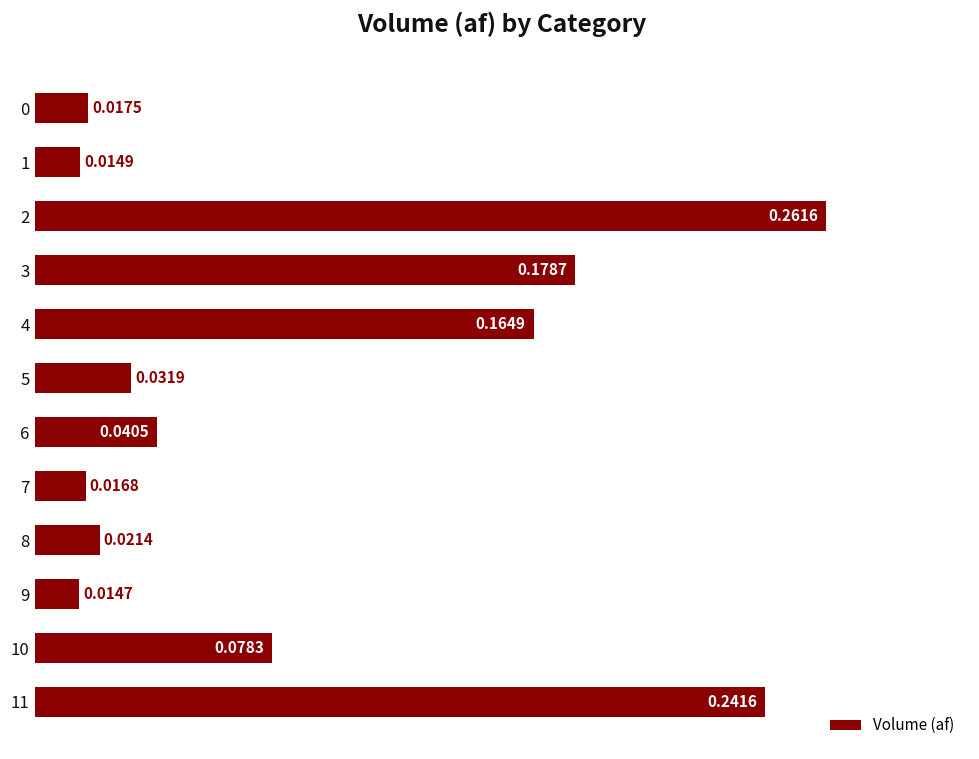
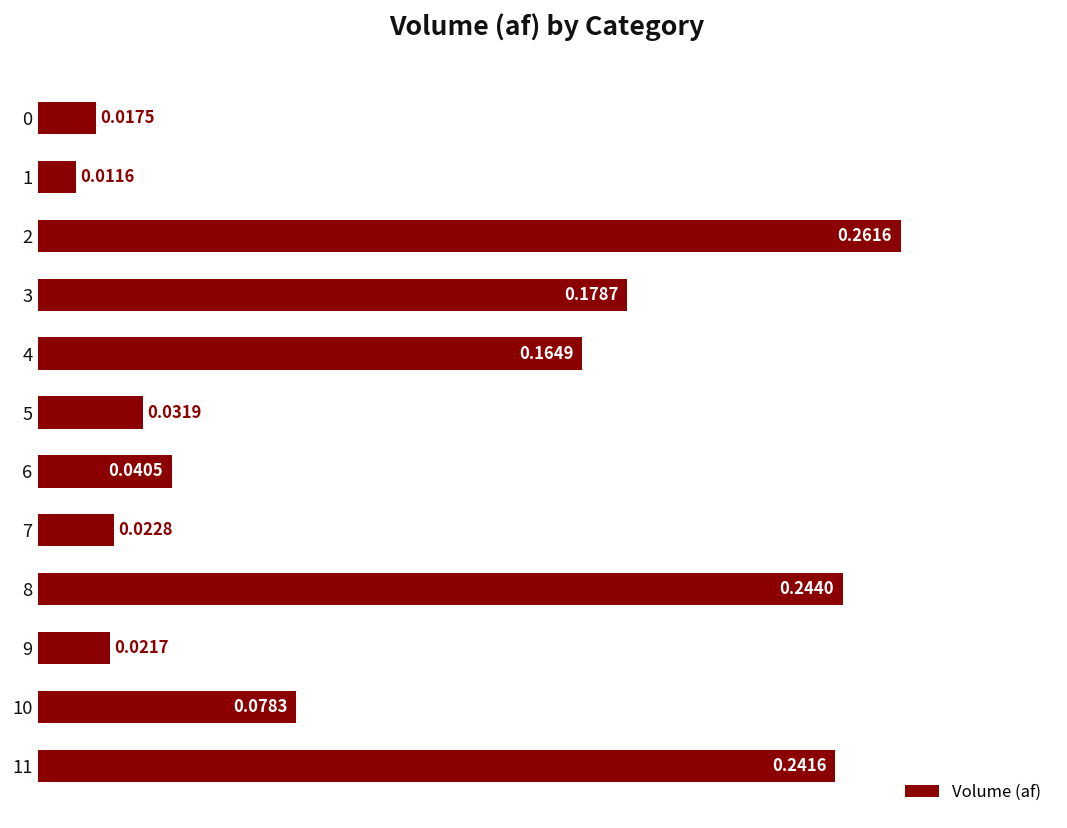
1: 0.0149 -> 0.0116
7: 0.0168 -> 0.0228
8: 0.0214 -> 0.2440
9: 0.0147 -> 0.0217
